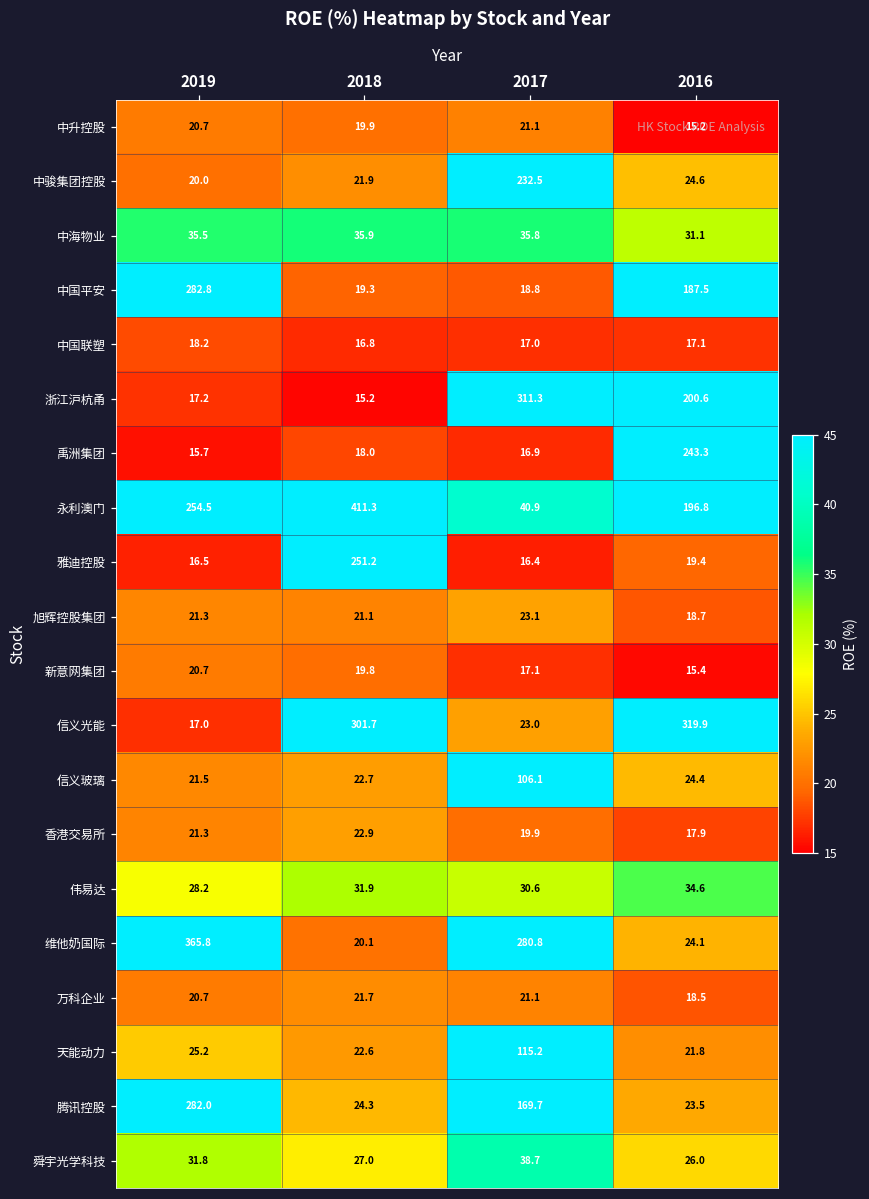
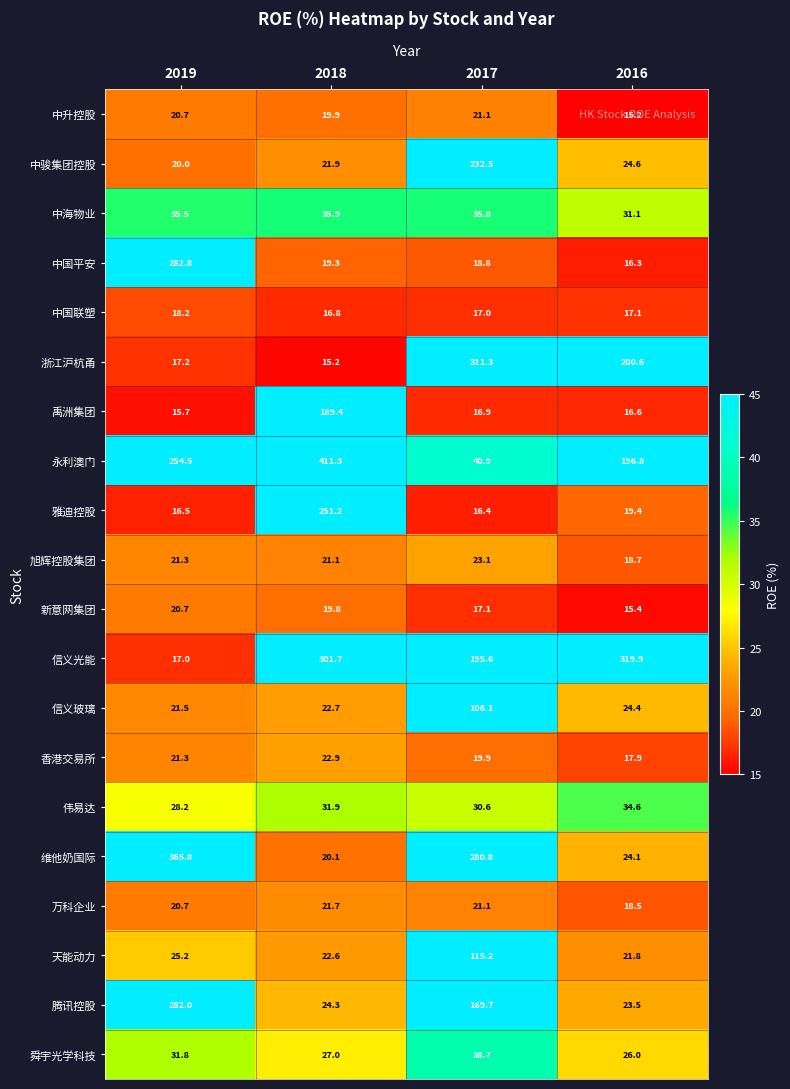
中国平安, 2016: 187.5 -> 16.3
禹洲集团, 2018: 18.0 -> 189.4
禹洲集团, 2016: 243.3 -> 16.6
信义光能, 2017: 23.0 -> 195.6
